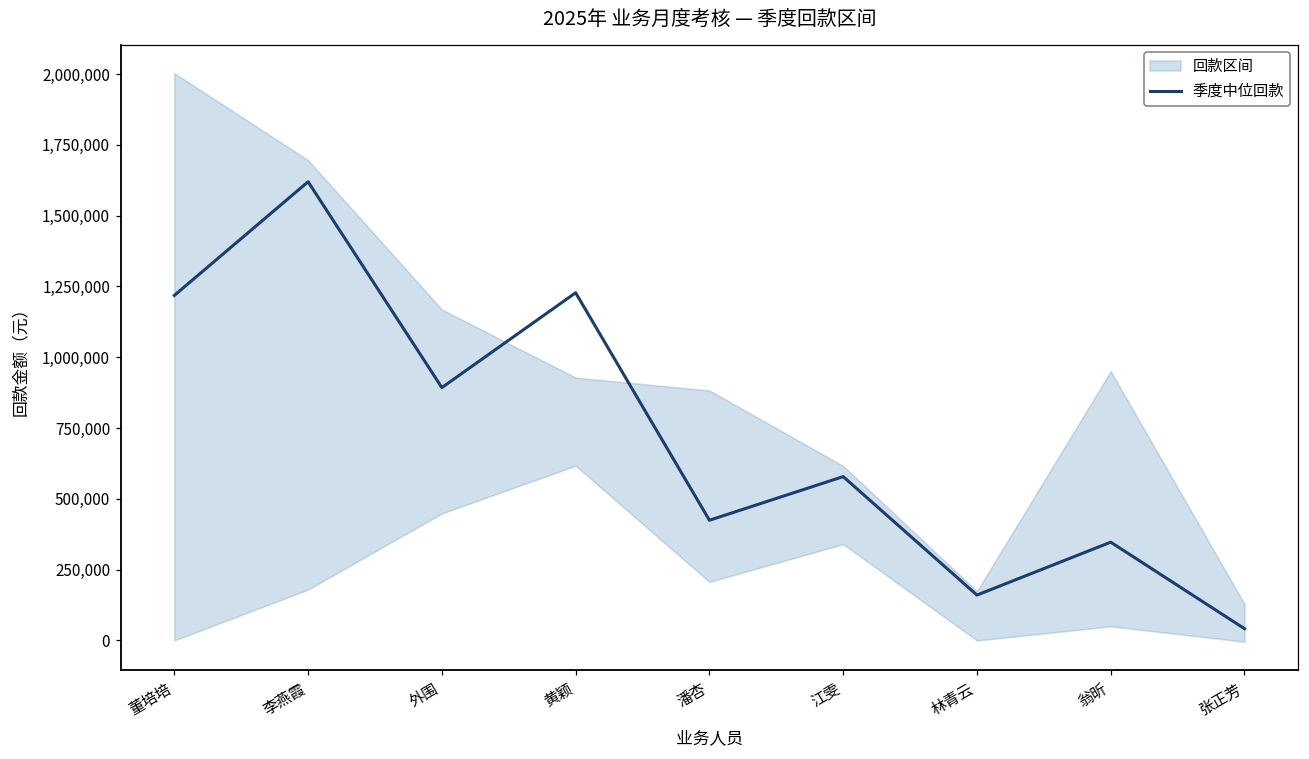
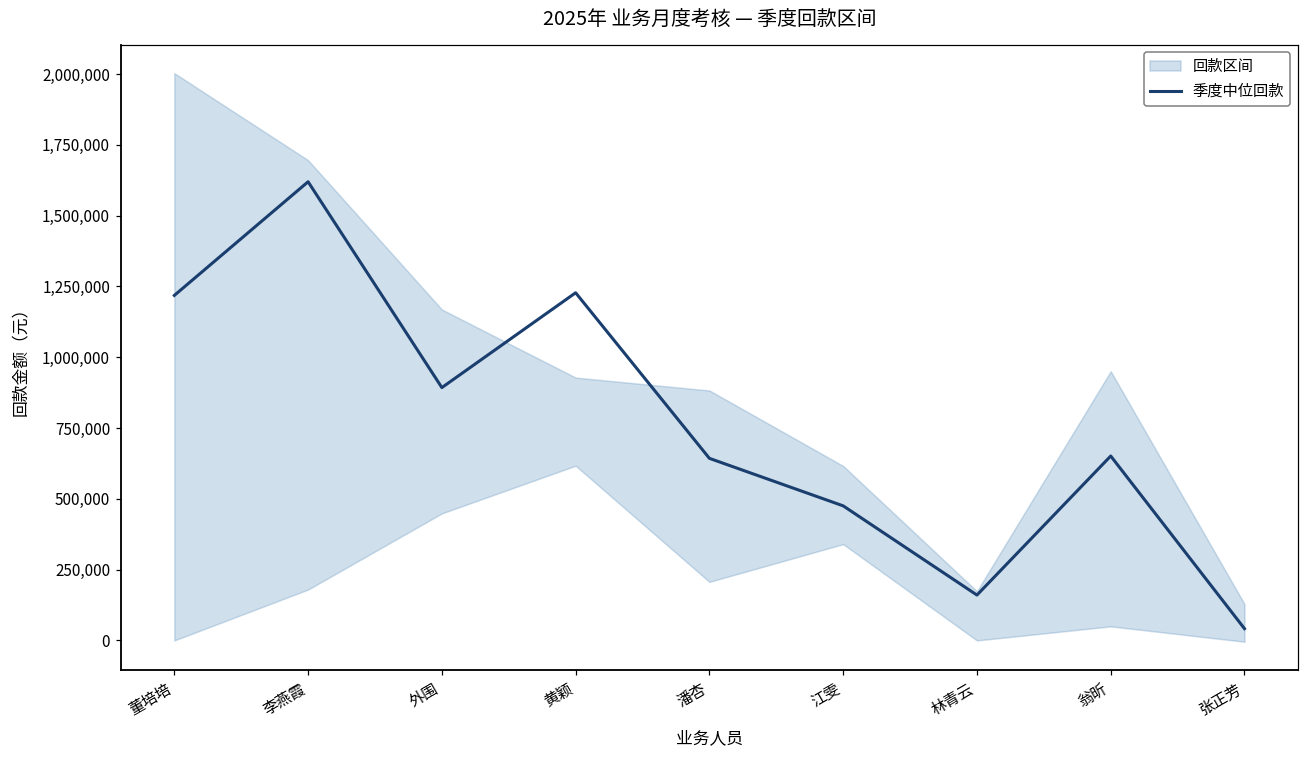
季度中位回款, 潘杏: 420,000 -> 640,000
季度中位回款, 江雯: 580,000 -> 480,000
季度中位回款, 翁昕: 350,000 -> 650,000
